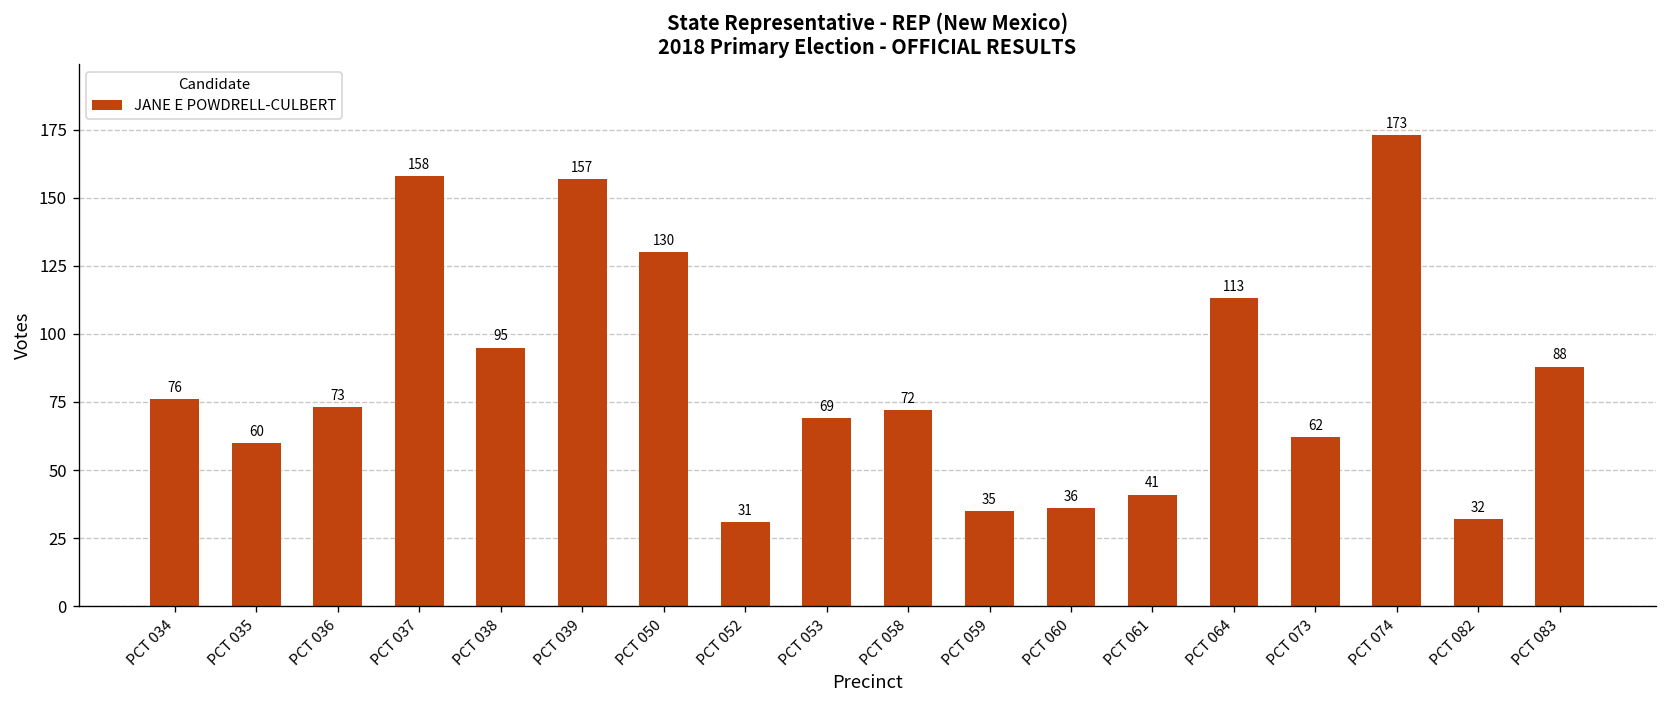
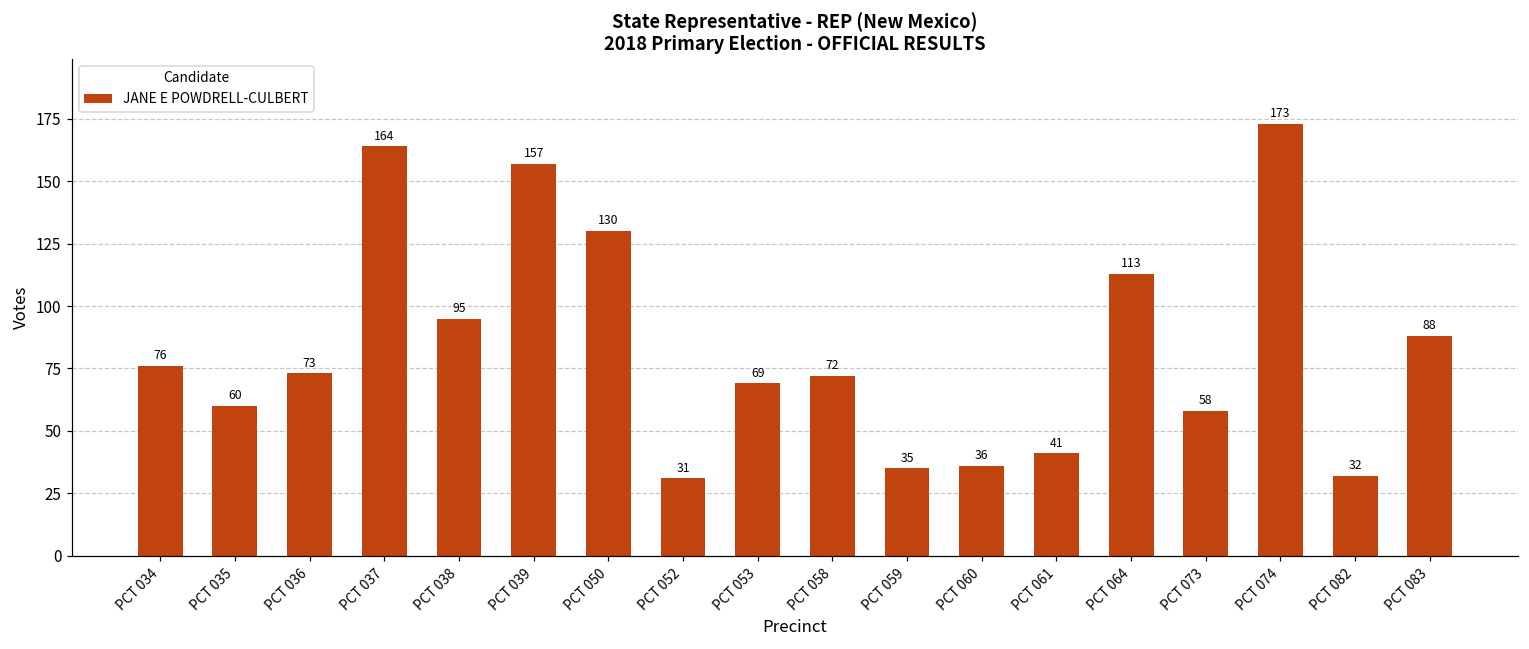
PCT 037: 158 -> 164
PCT 073: 62 -> 58
